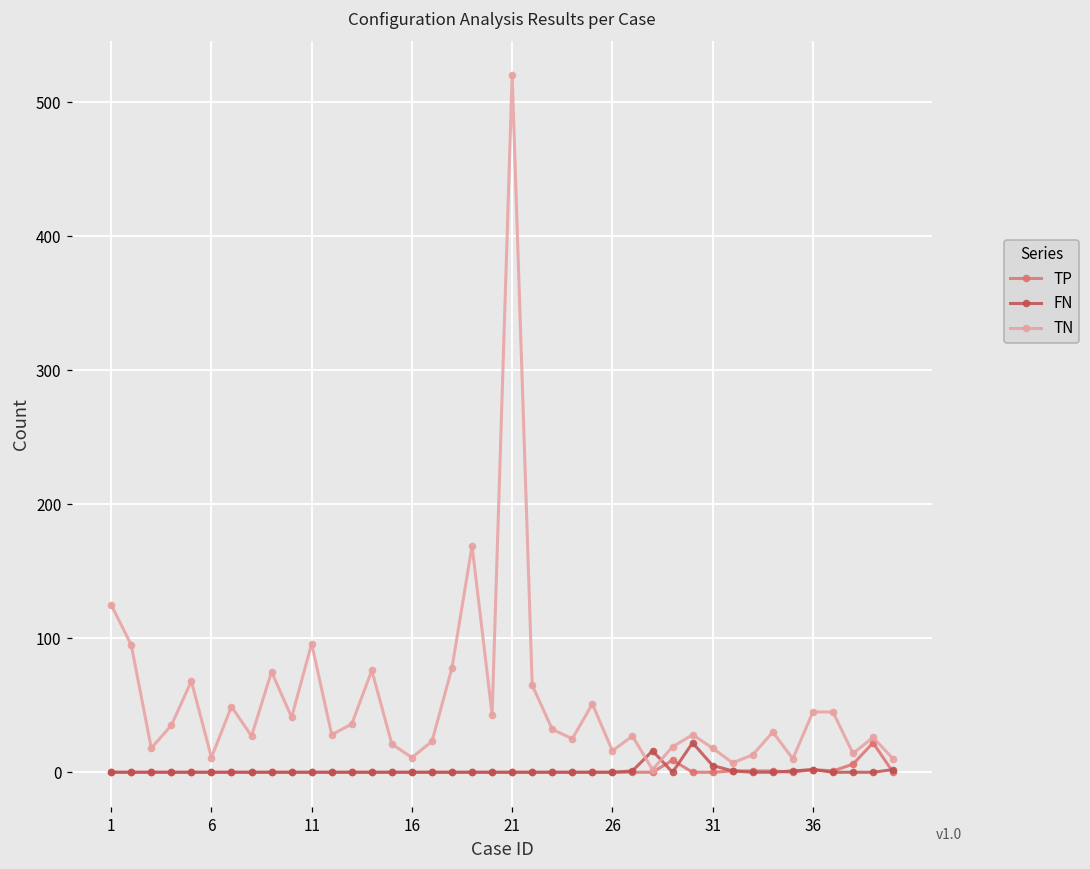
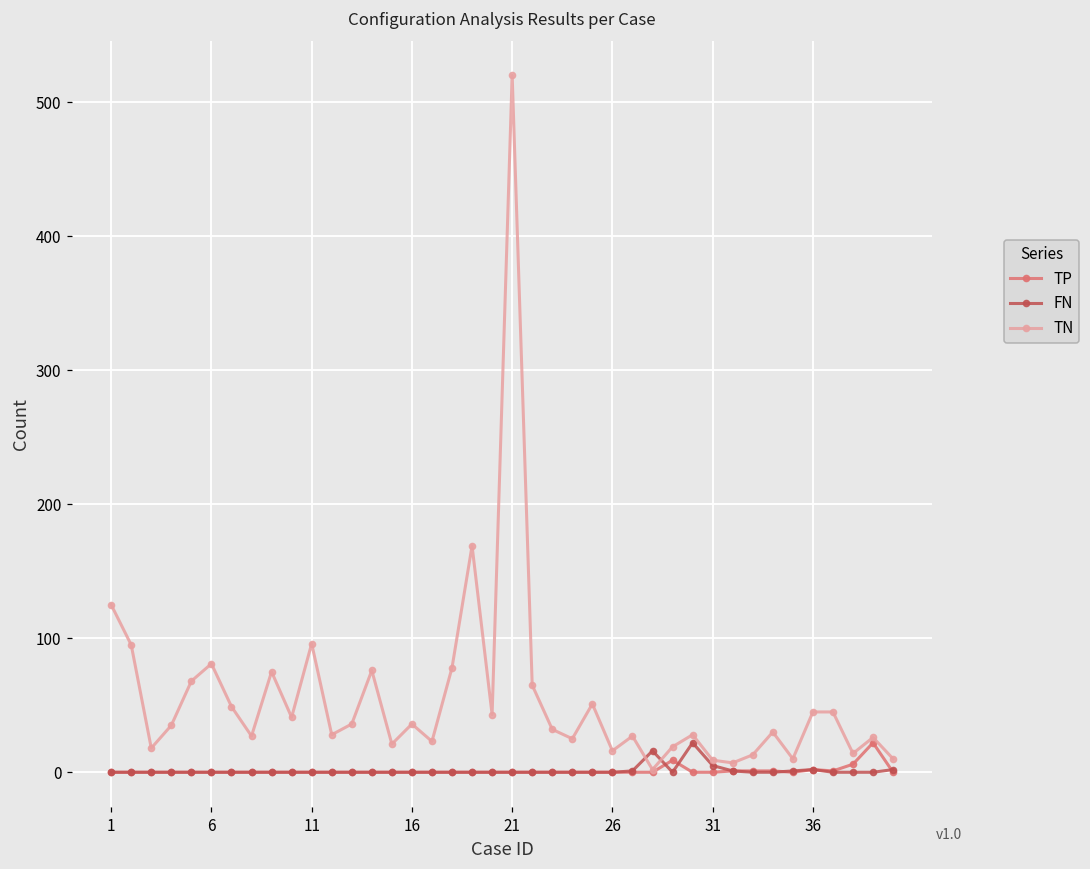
TN, 6: 11 -> 81
TN, 16: 11 -> 36
TN, 31: 18 -> 9
